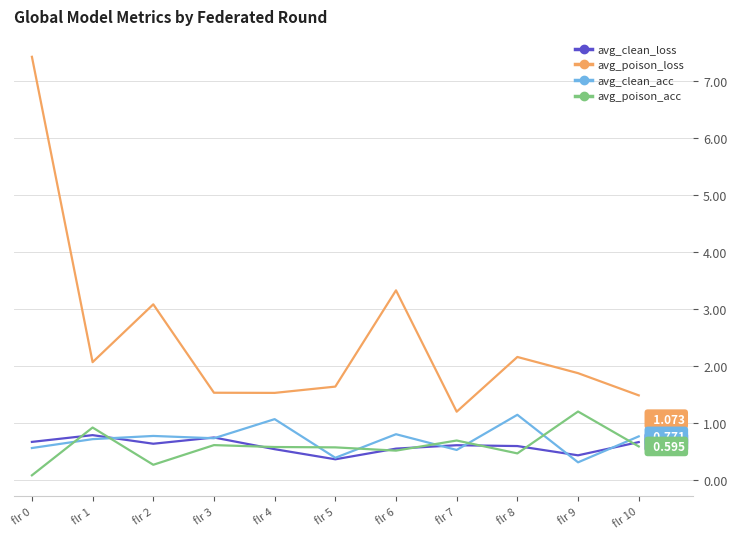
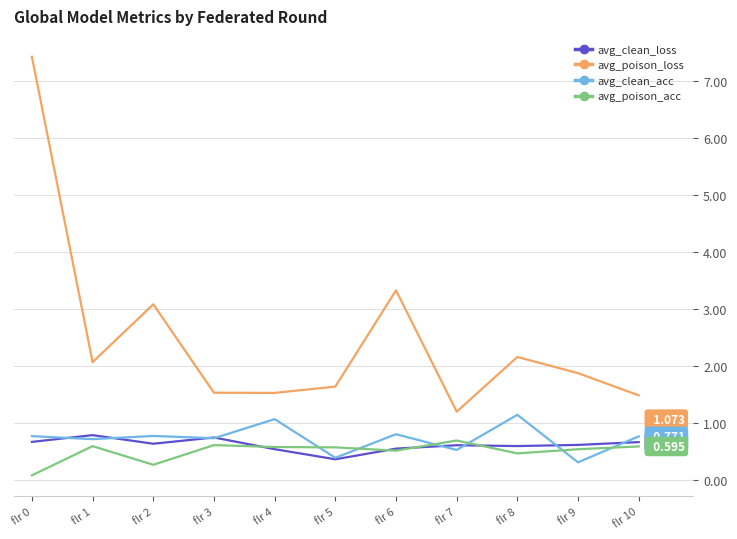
avg_clean_acc, flr 0: 0.6 -> 0.8
avg_poison_acc, flr 1: 0.9 -> 0.6
avg_clean_loss, flr 9: 0.4 -> 0.6
avg_poison_acc, flr 9: 1.2 -> 0.5
